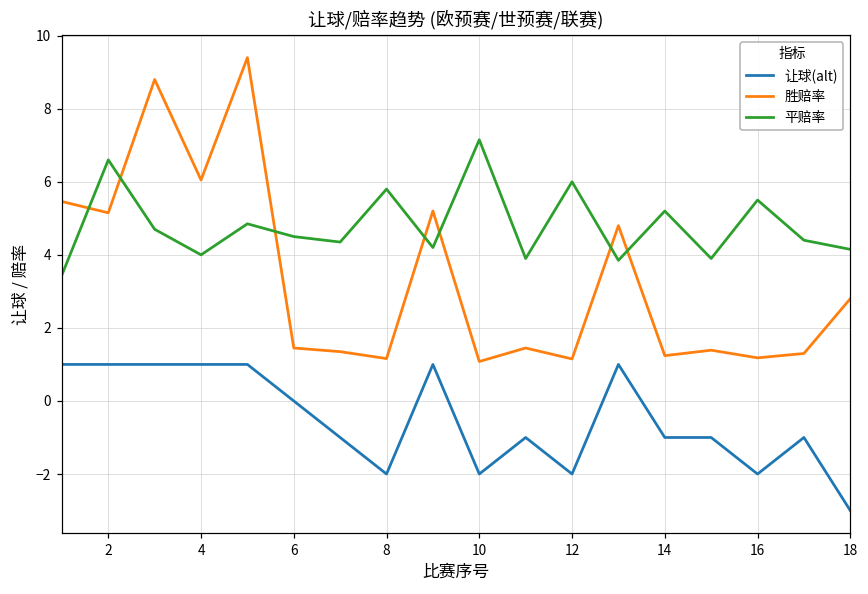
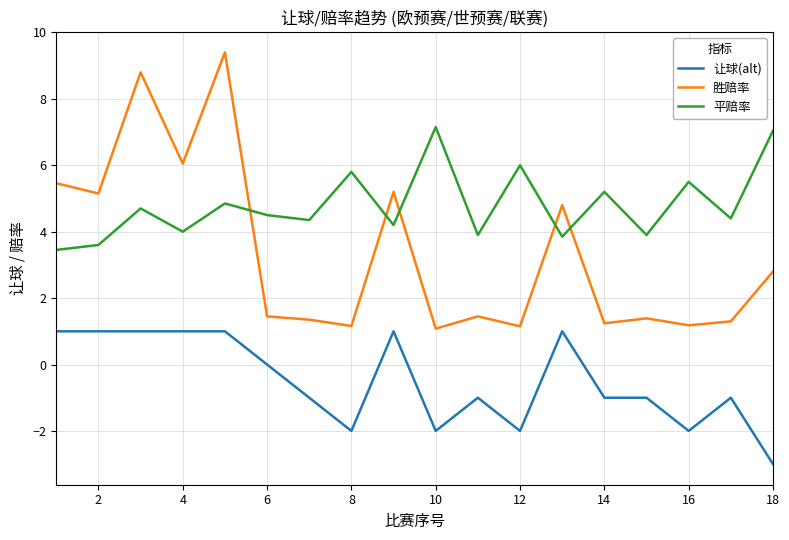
平赔率, 2: 6.6 -> 3.6
平赔率, 18: 4.2 -> 7.0
